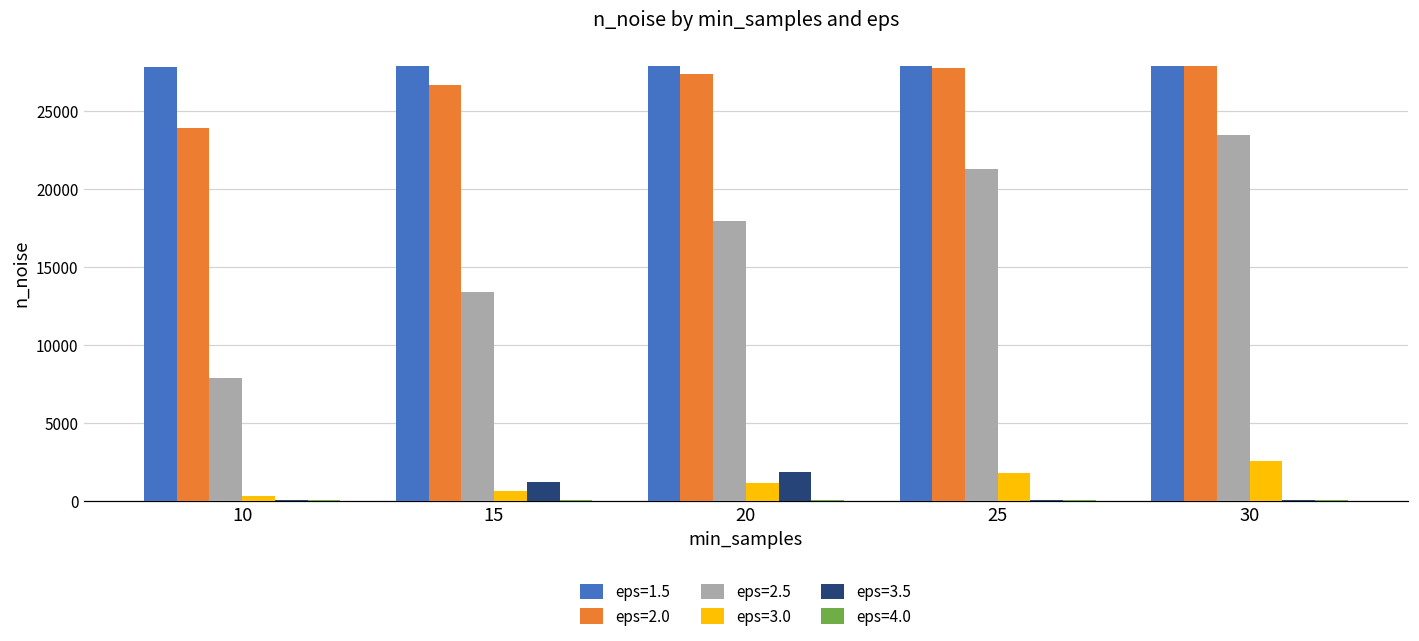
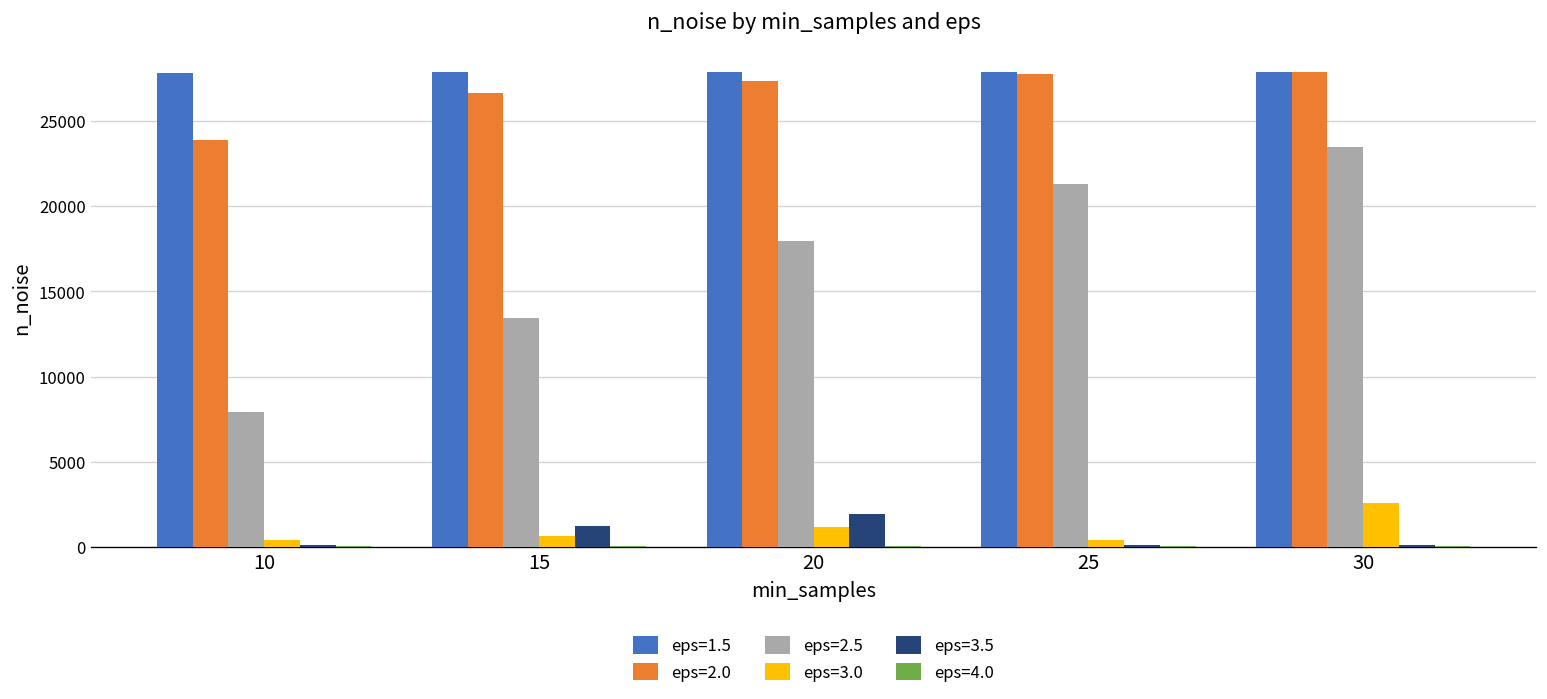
eps=3.0, 25: 1800 -> 400
